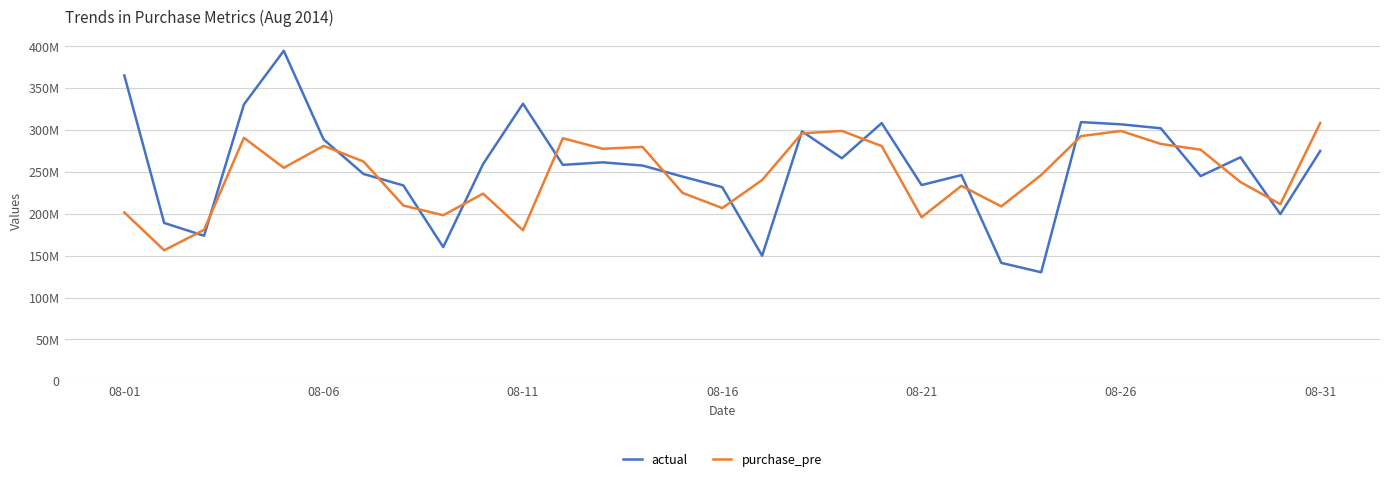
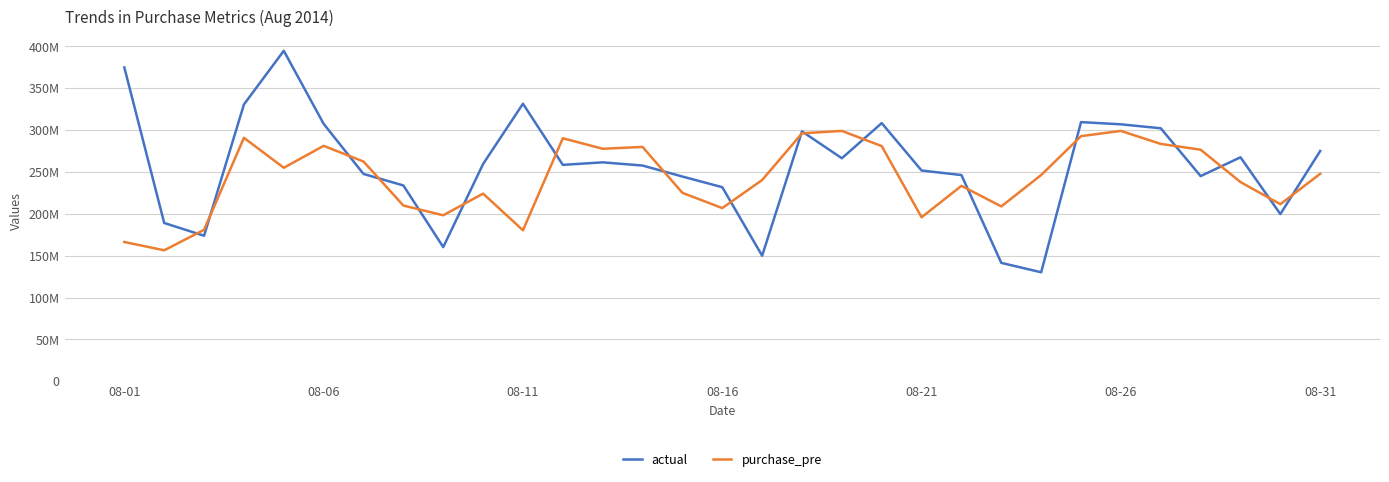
actual, 08-01: 365000000 -> 375000000
purchase_pre, 08-01: 200000000 -> 170000000
actual, 08-06: 290000000 -> 310000000
actual, 08-21: 230000000 -> 250000000
purchase_pre, 08-31: 310000000 -> 250000000
